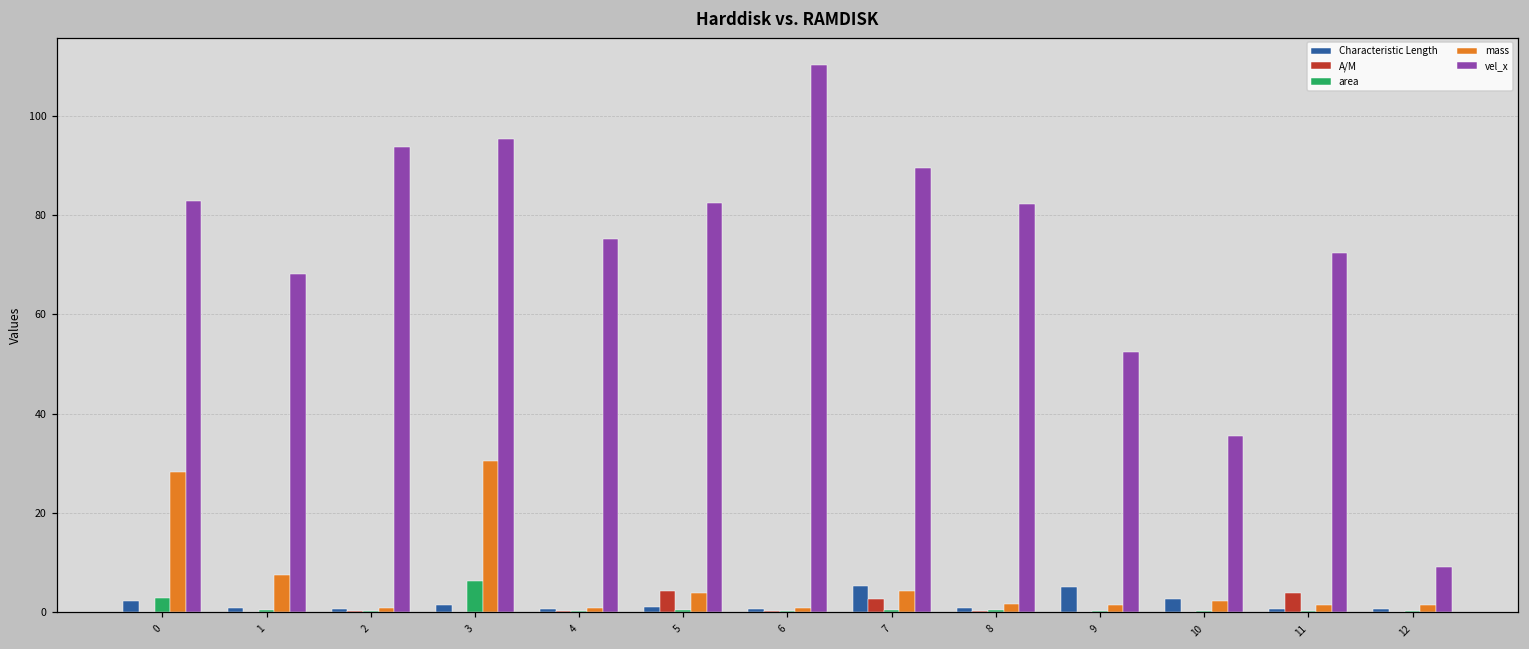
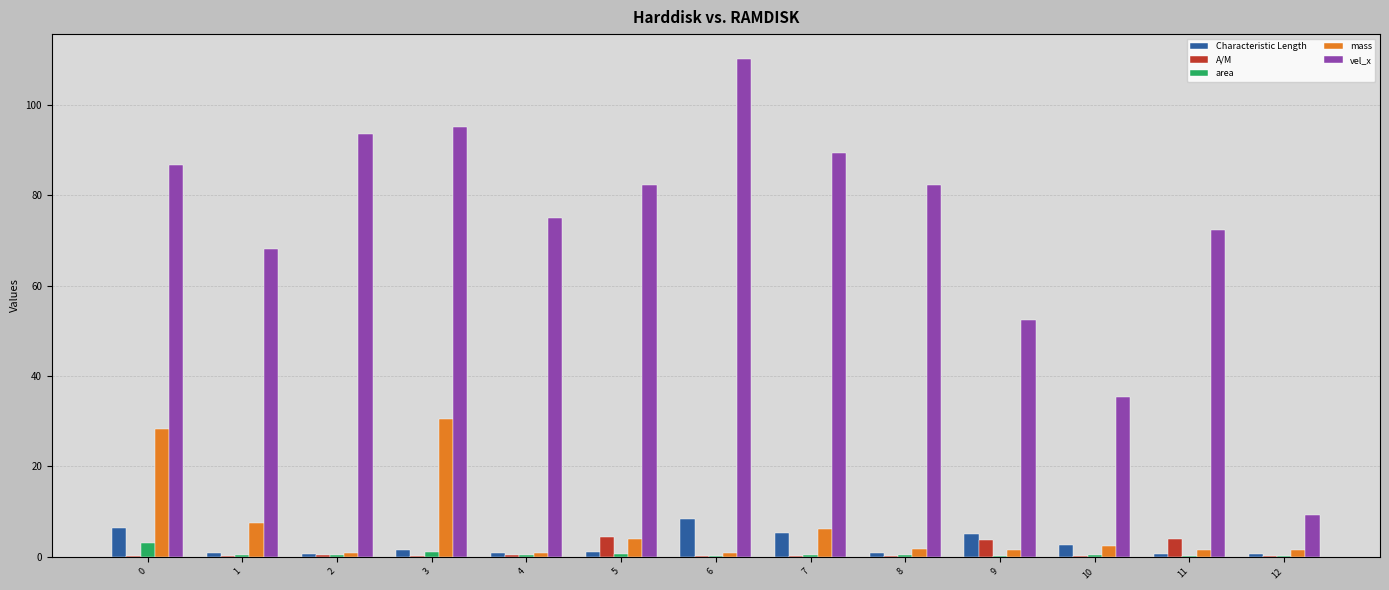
Characteristic Length, 0: 2 -> 6
vel_x, 0: 83 -> 87
area, 3: 6 -> 1
Characteristic Length, 6: 1 -> 8
A/M, 7: 3 -> 0
mass, 7: 4 -> 6
A/M, 9: 0 -> 4
